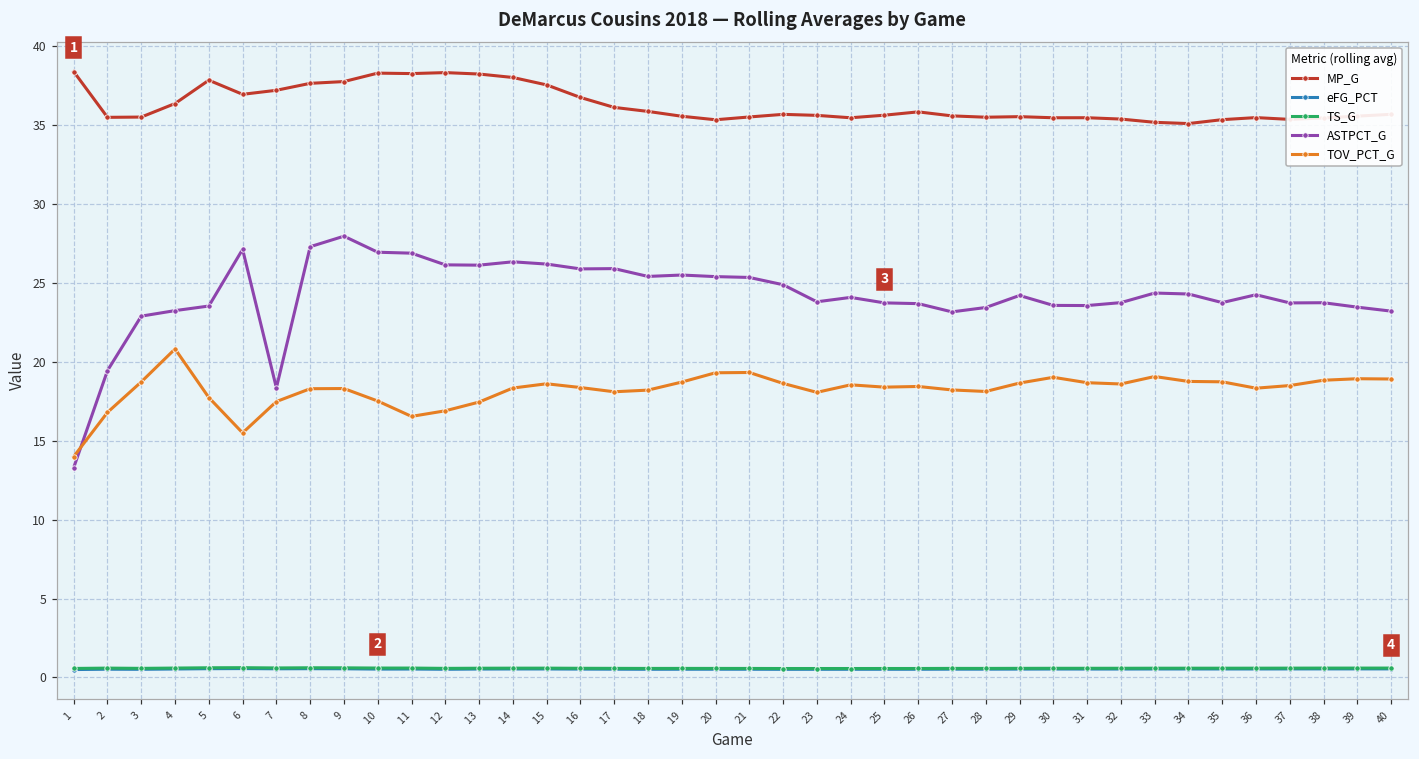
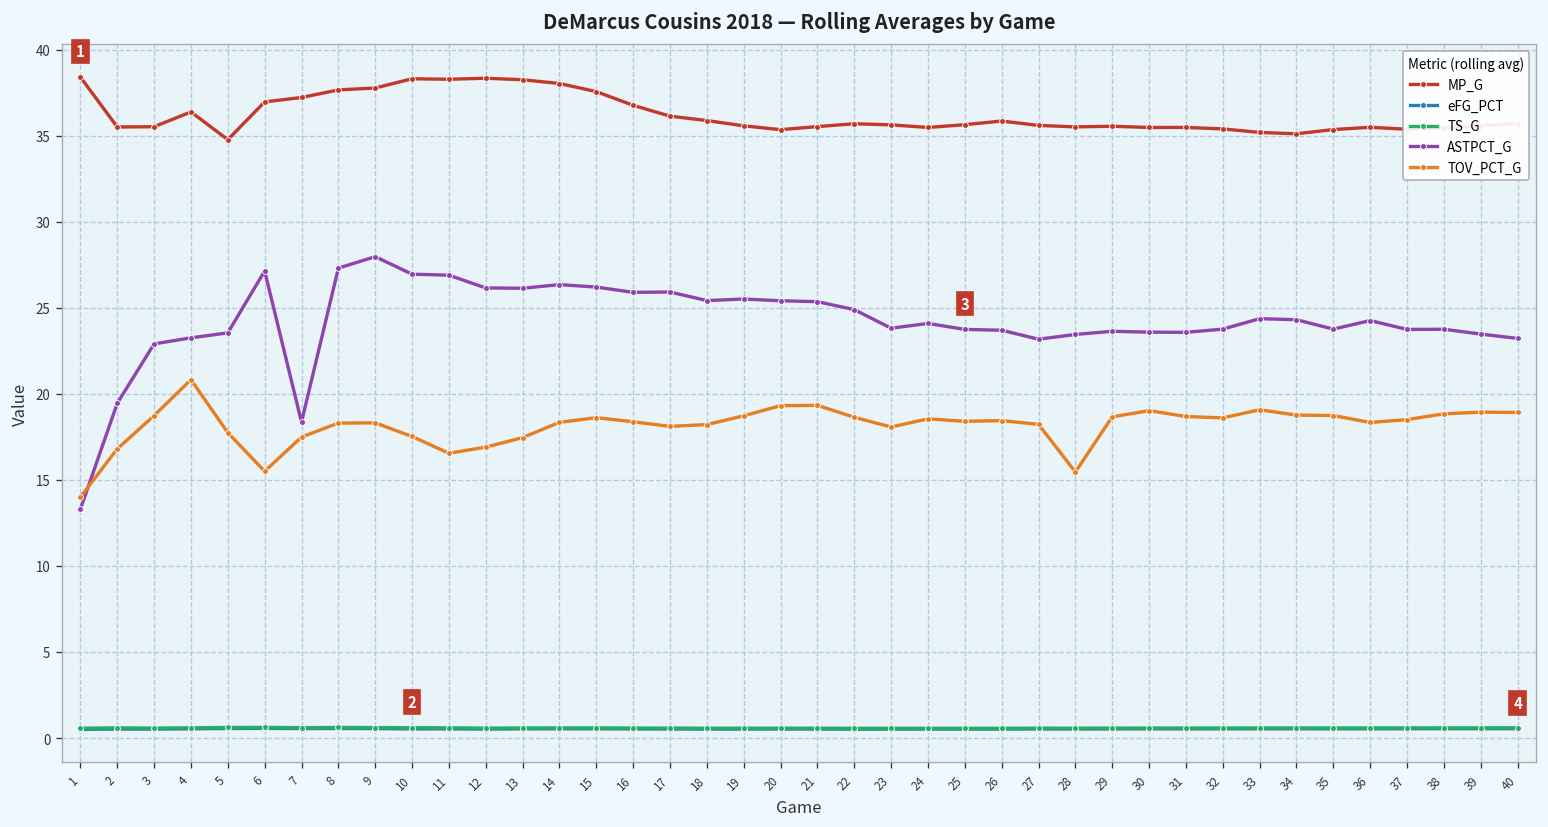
MP_G, 5: 37.9 -> 34.8
TOV_PCT_G, 28: 18.1 -> 15.5
ASTPCT_G, 29: 24.2 -> 23.6
